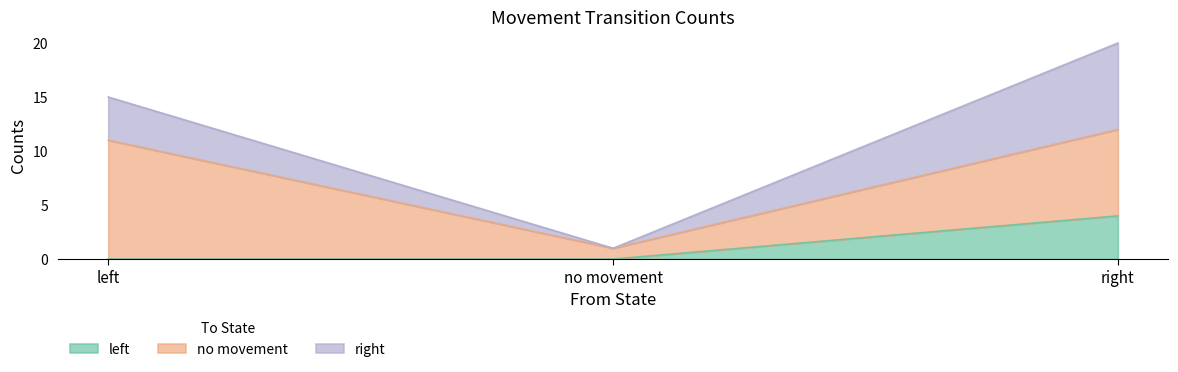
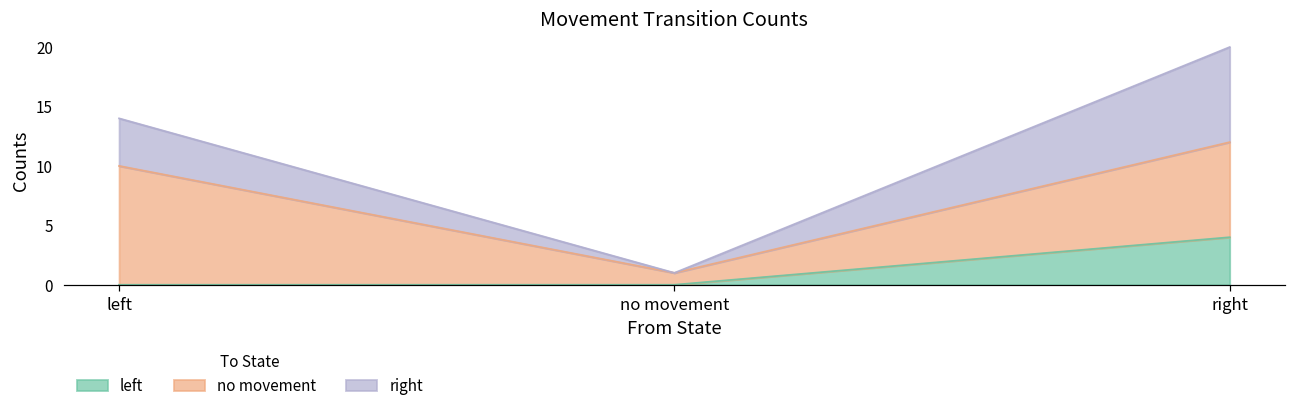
no movement, left: 11 -> 10
